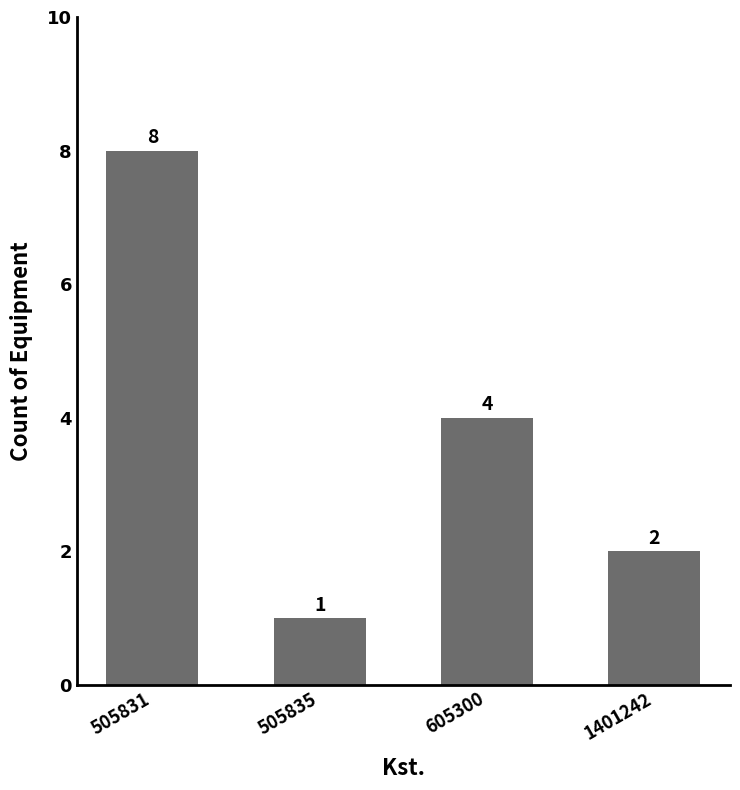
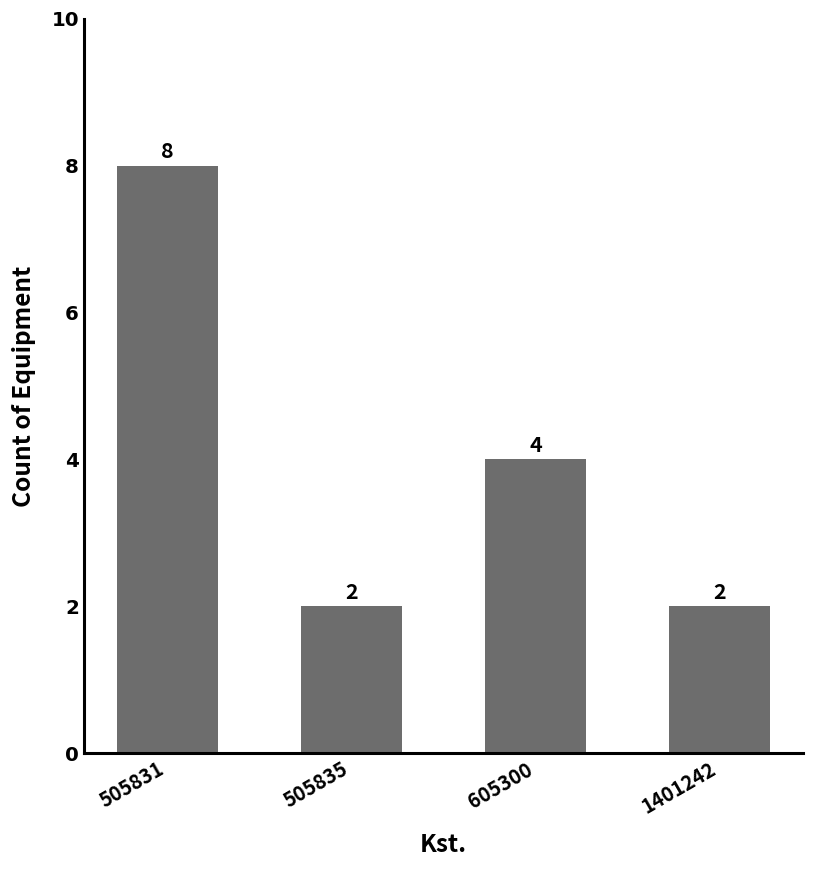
505835: 1 -> 2
